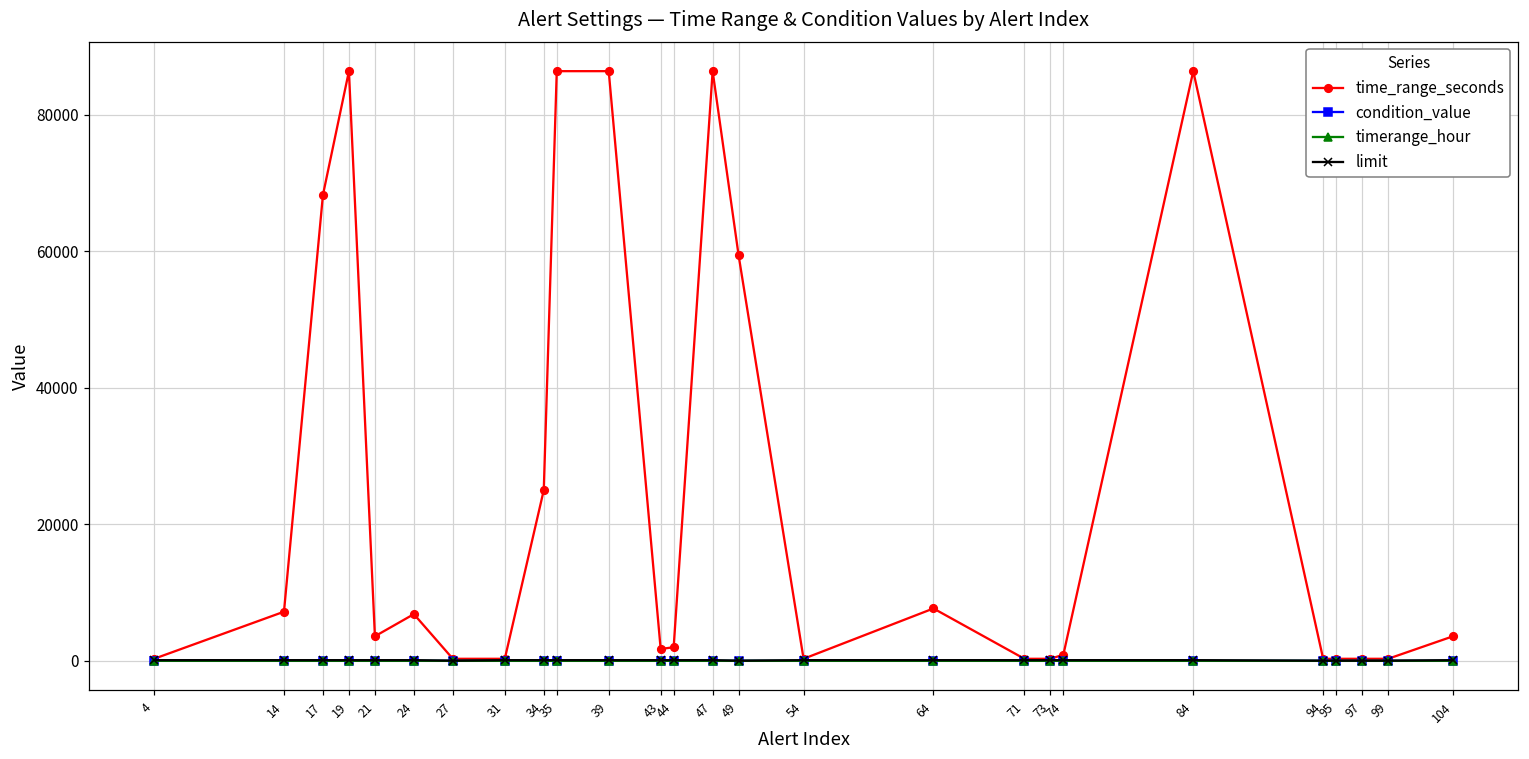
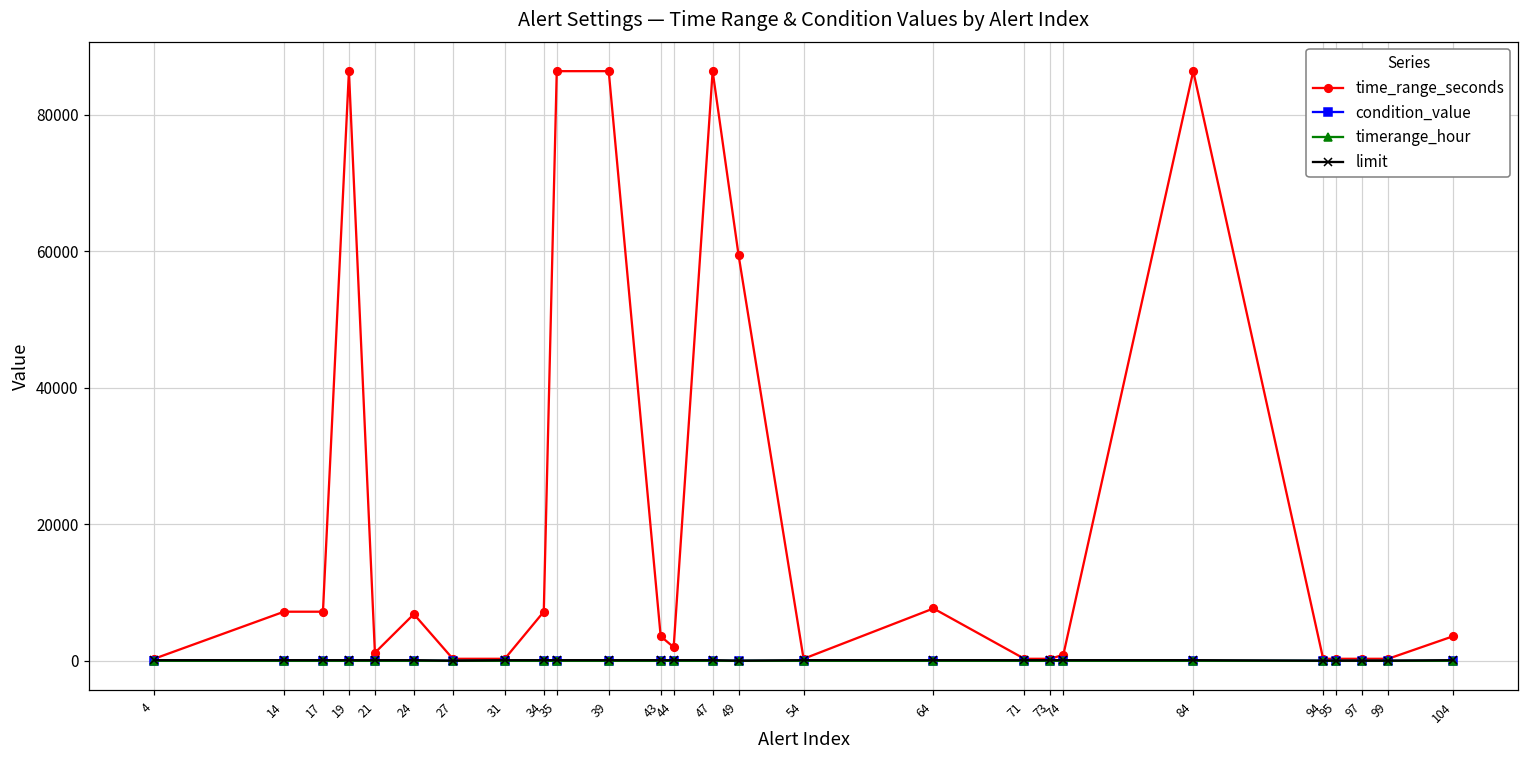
time_range_seconds, 17: 68000 -> 7000
time_range_seconds, 21: 4000 -> 1000
time_range_seconds, 34: 25000 -> 7000
time_range_seconds, 43: 2000 -> 4000
